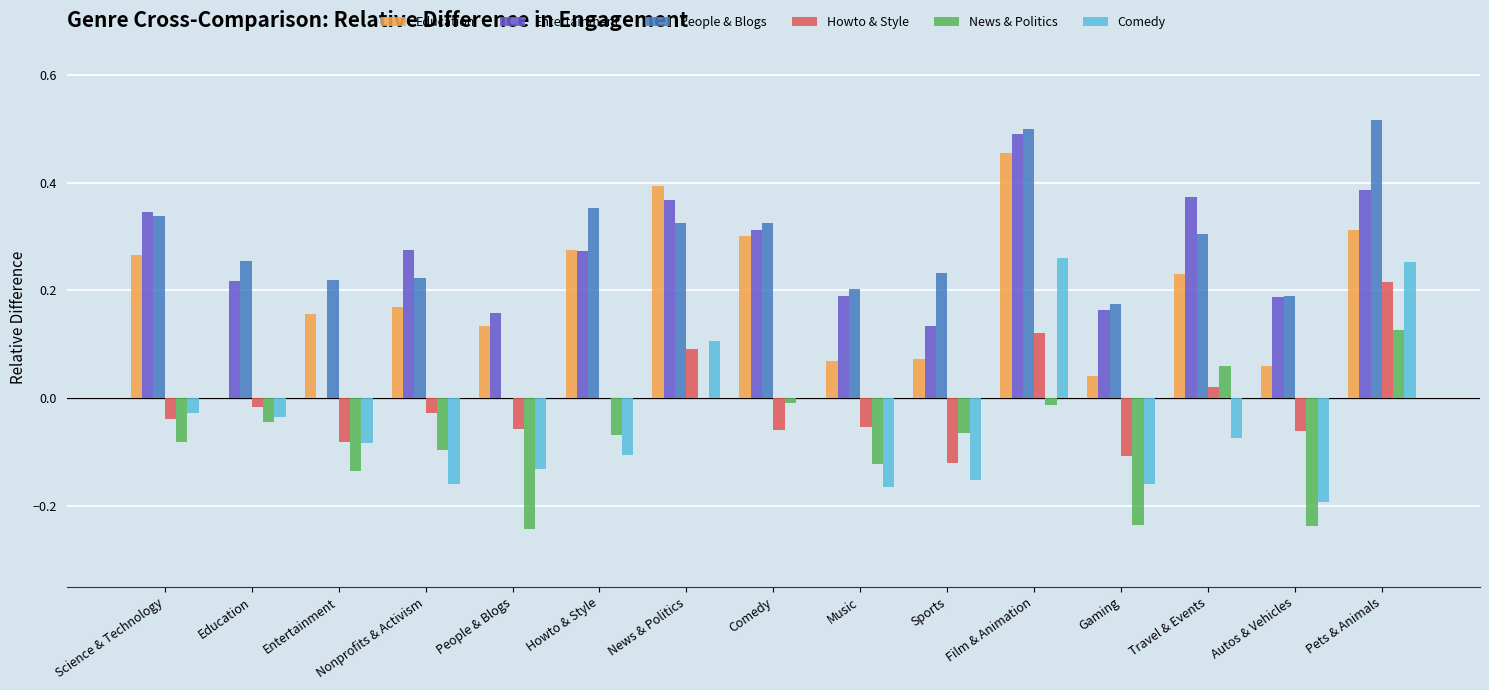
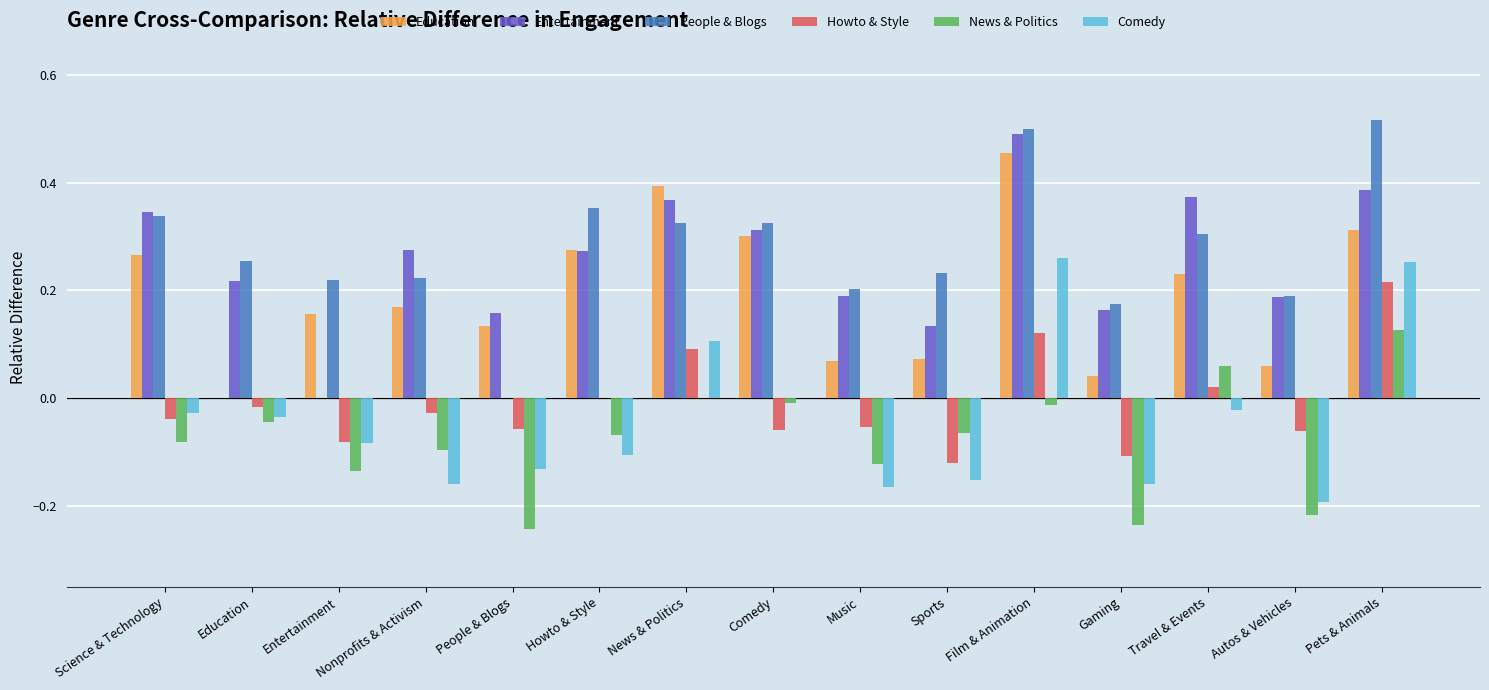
Comedy, Travel & Events: -0.07 -> -0.02
News & Politics, Autos & Vehicles: -0.24 -> -0.22
